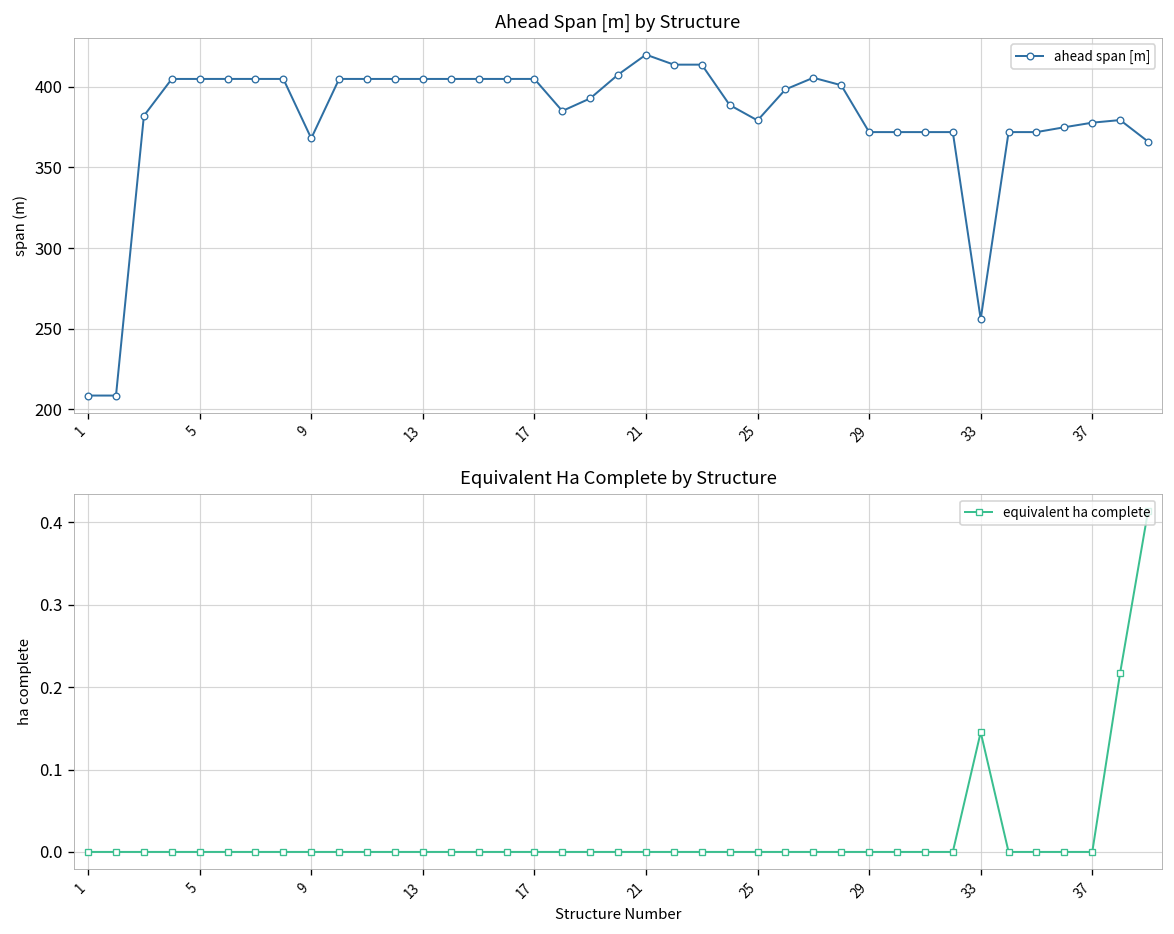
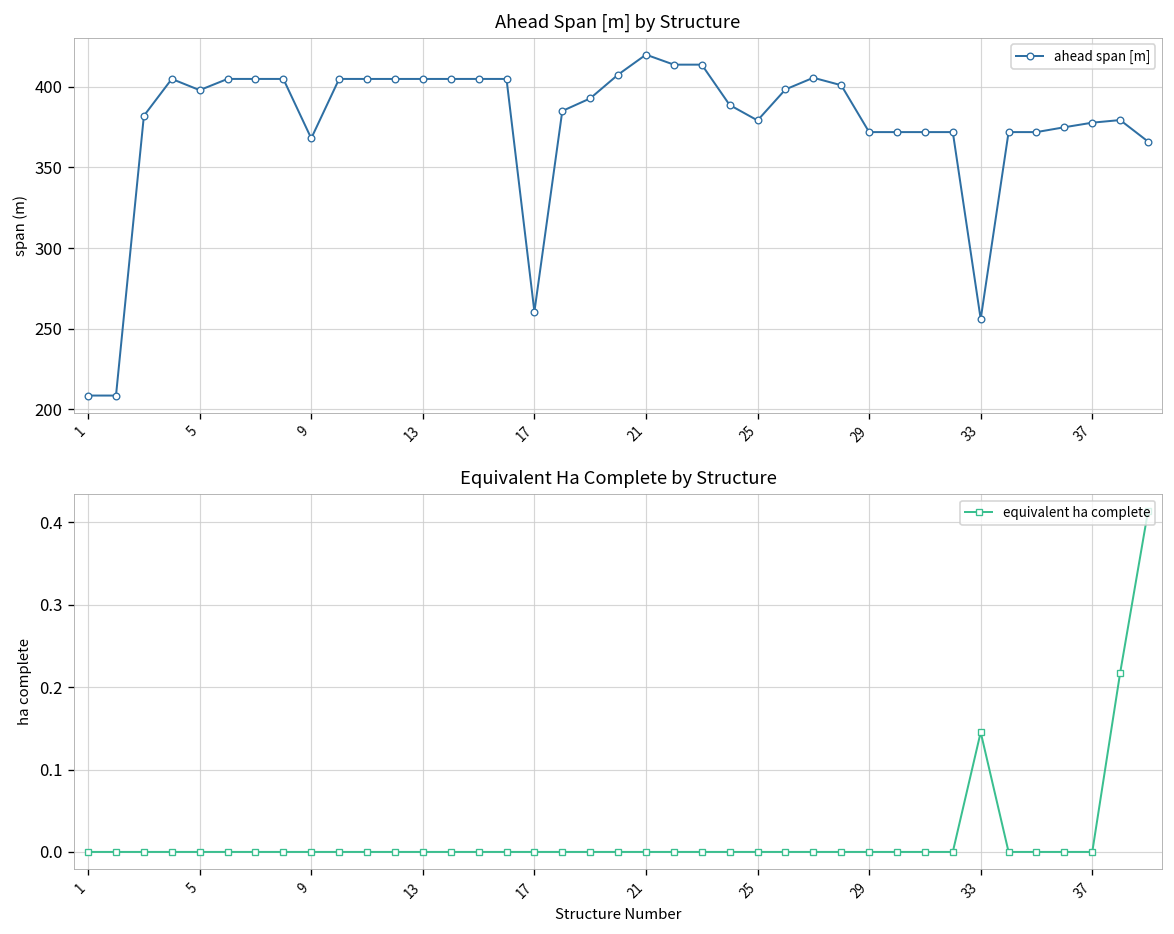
Ahead Span [m] by Structure, 5: 405 -> 398
Ahead Span [m] by Structure, 17: 405 -> 261
